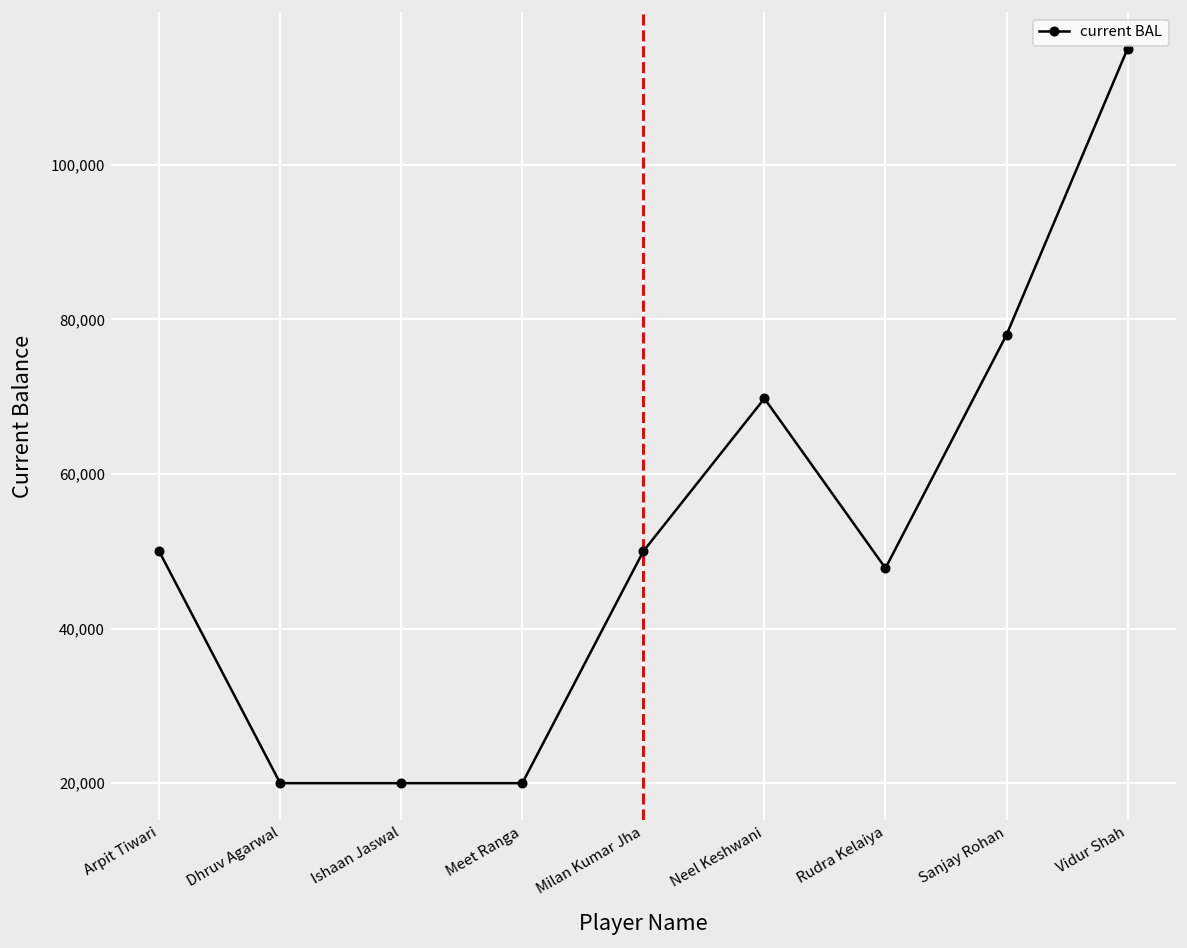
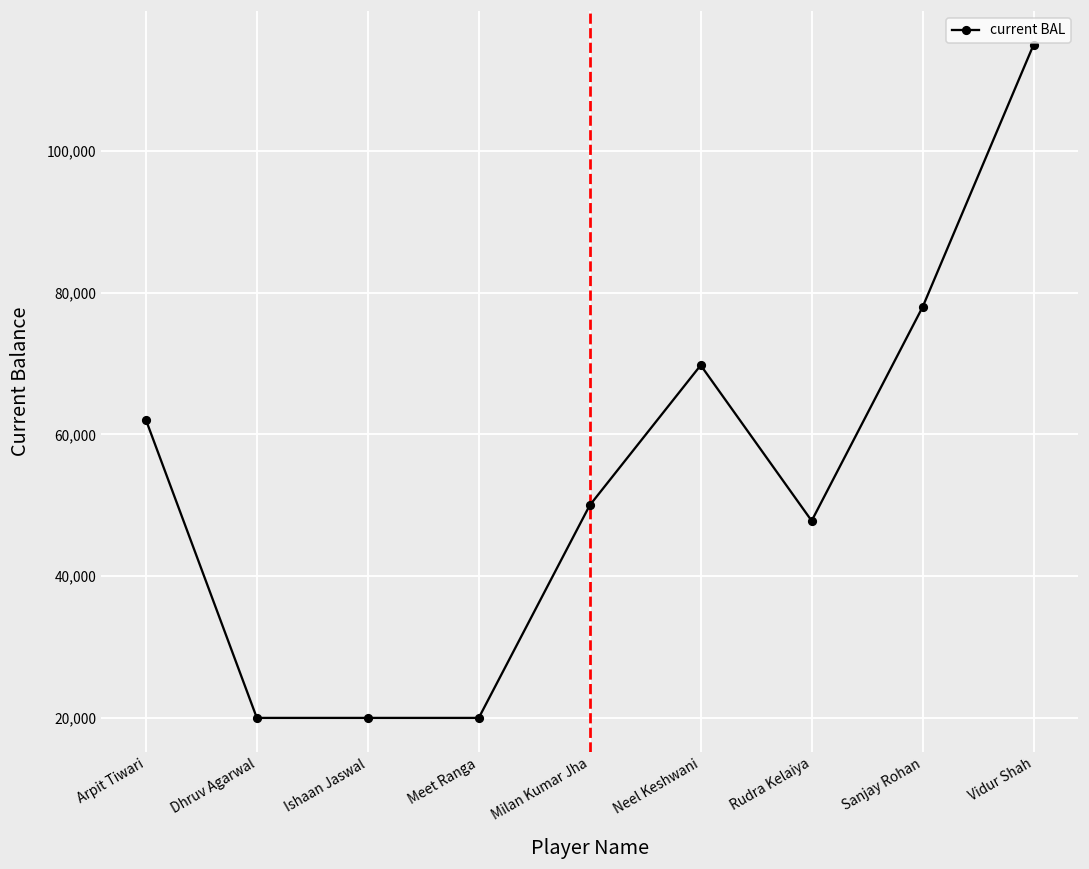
Arpit Tiwari: 50,000 -> 62,000
